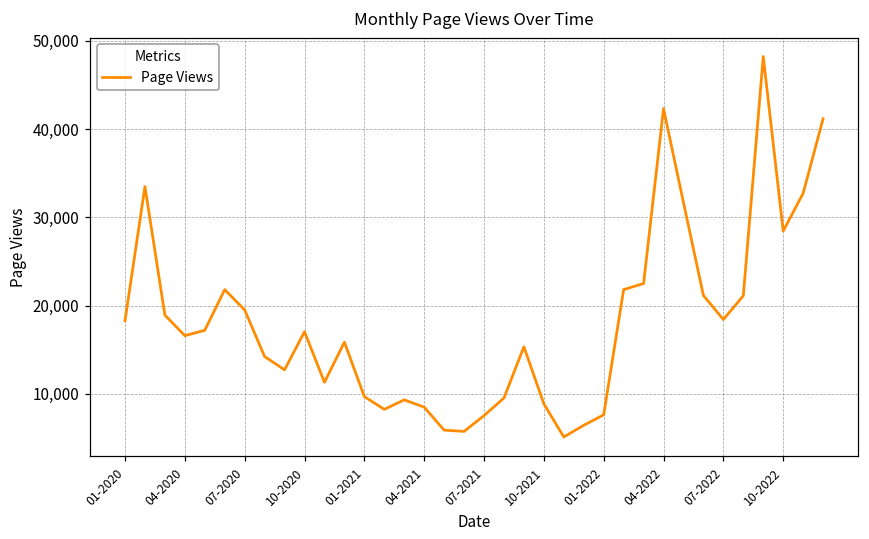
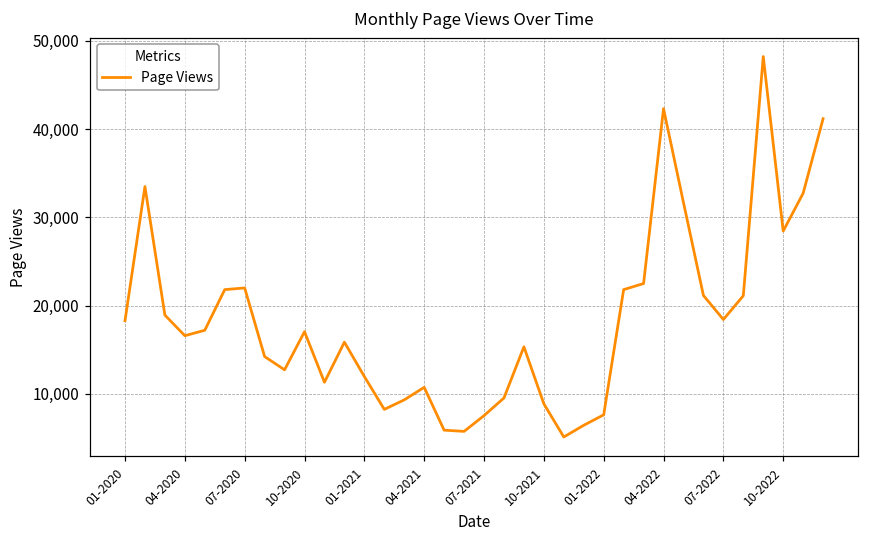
07-2020: 20,000 -> 22,000
01-2021: 10,000 -> 12,000
04-2021: 9,000 -> 11,000
